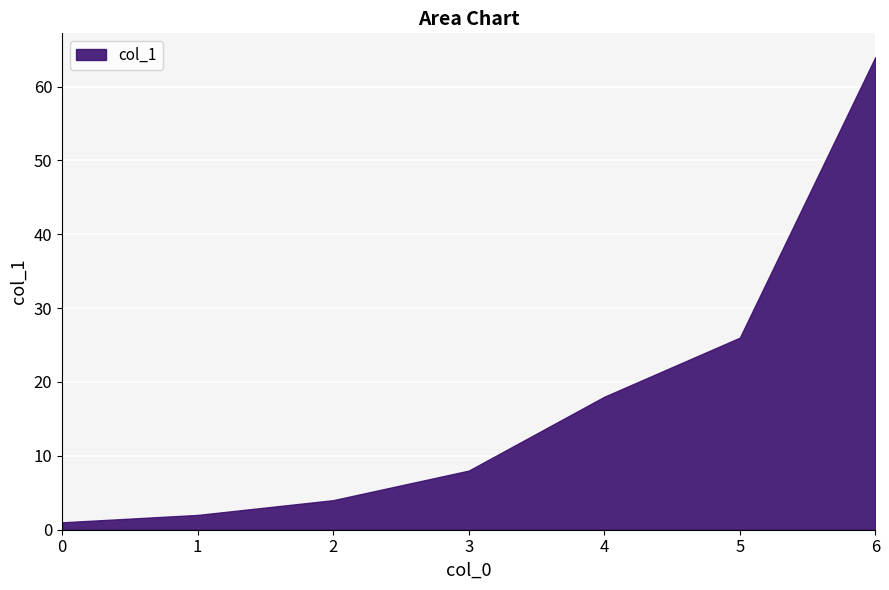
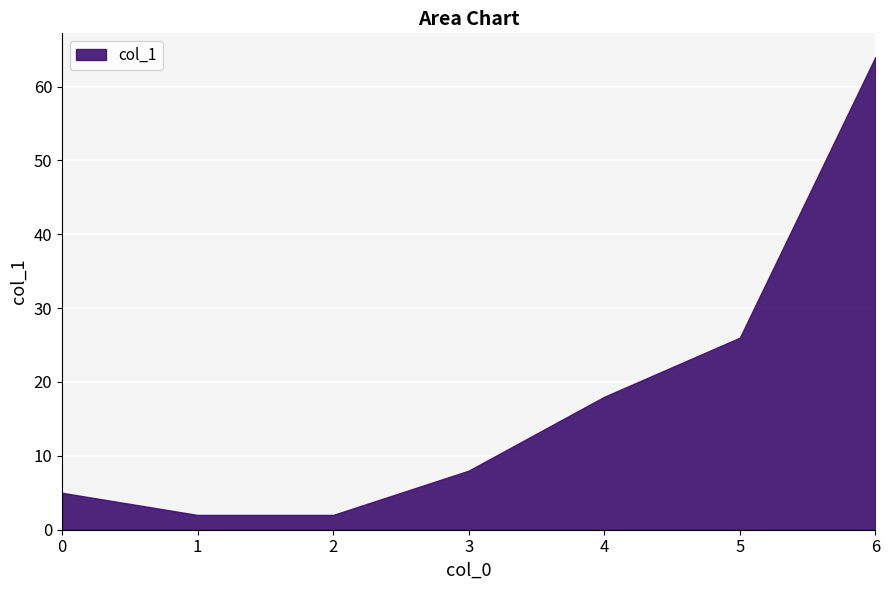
0: 1 -> 5
2: 4 -> 2
